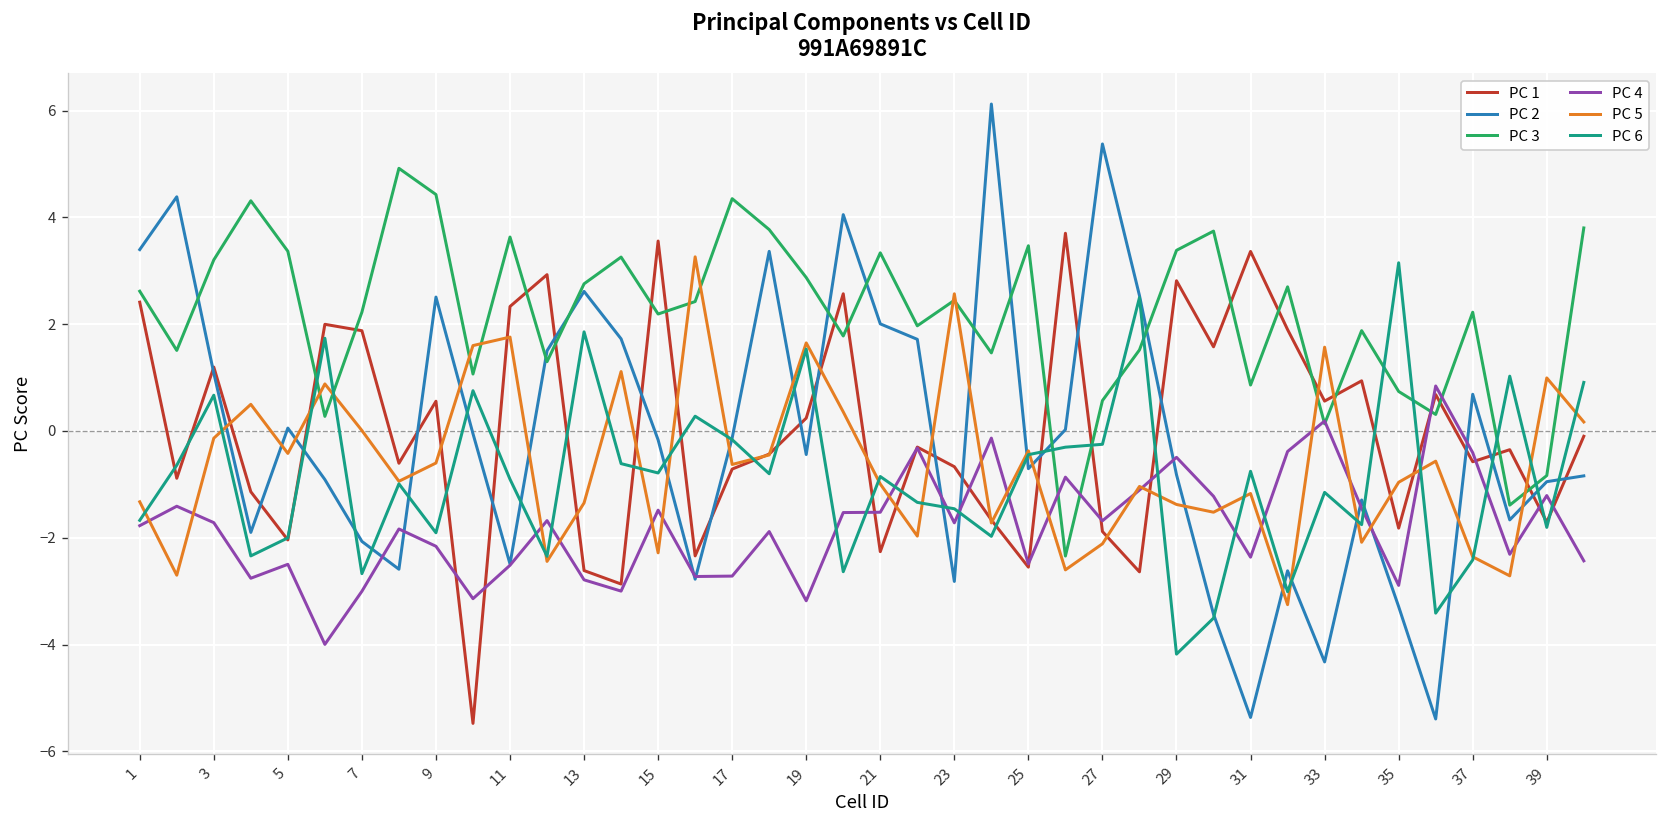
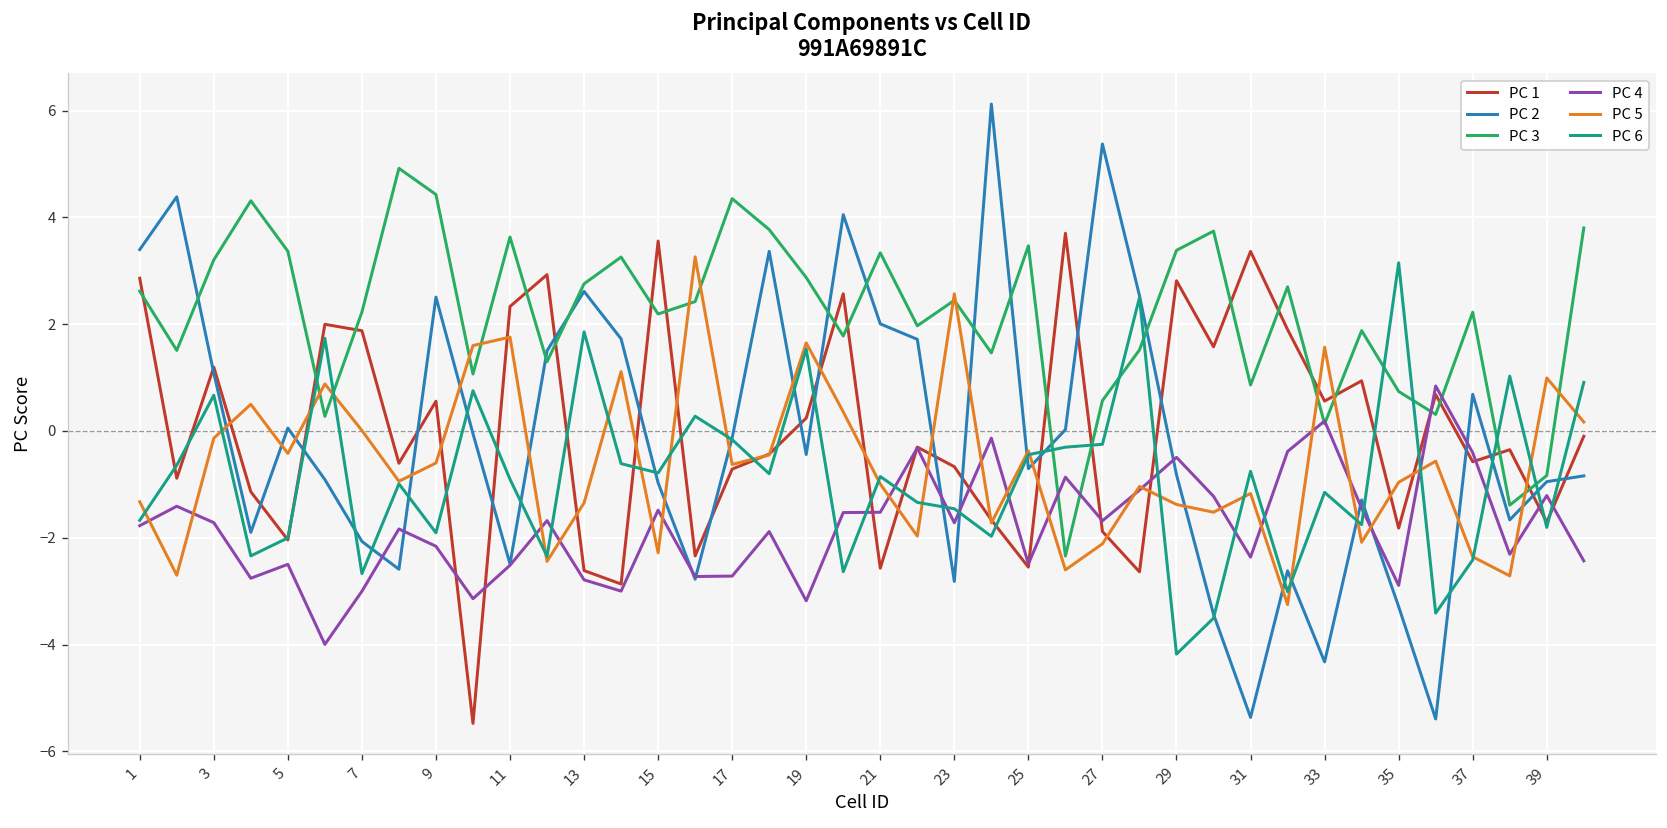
PC 1, 1: 2.4 -> 2.9
PC 2, 15: -0.2 -> -1.0
PC 1, 21: -2.3 -> -2.6
